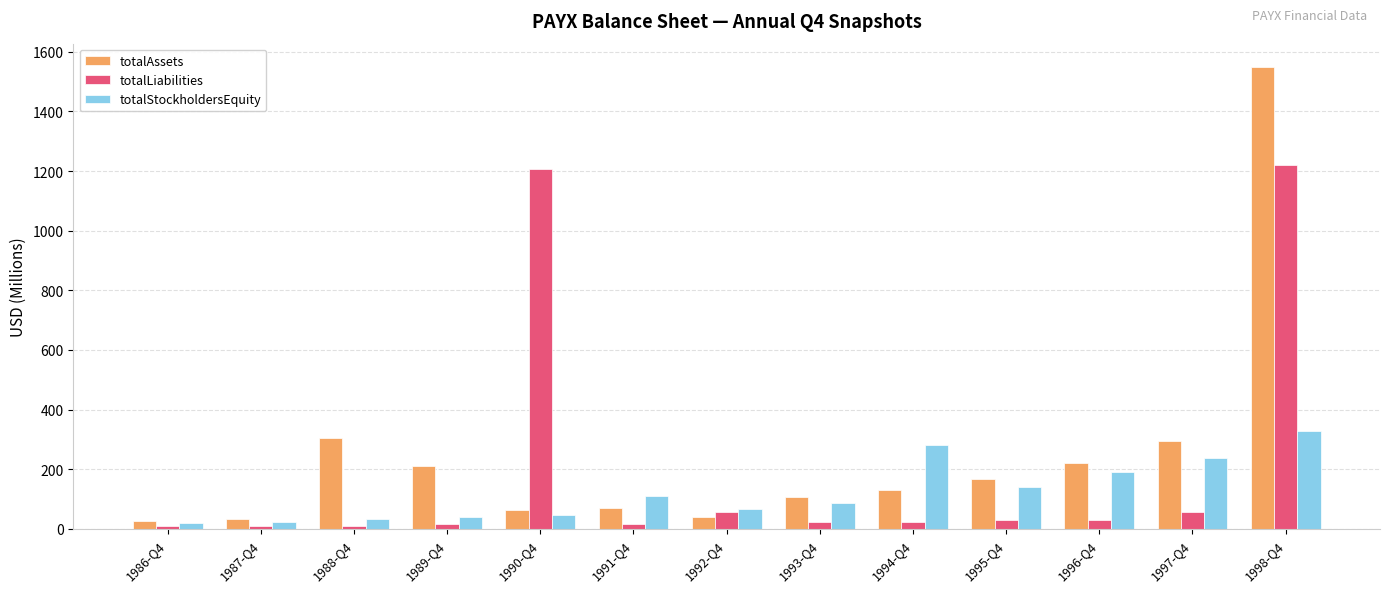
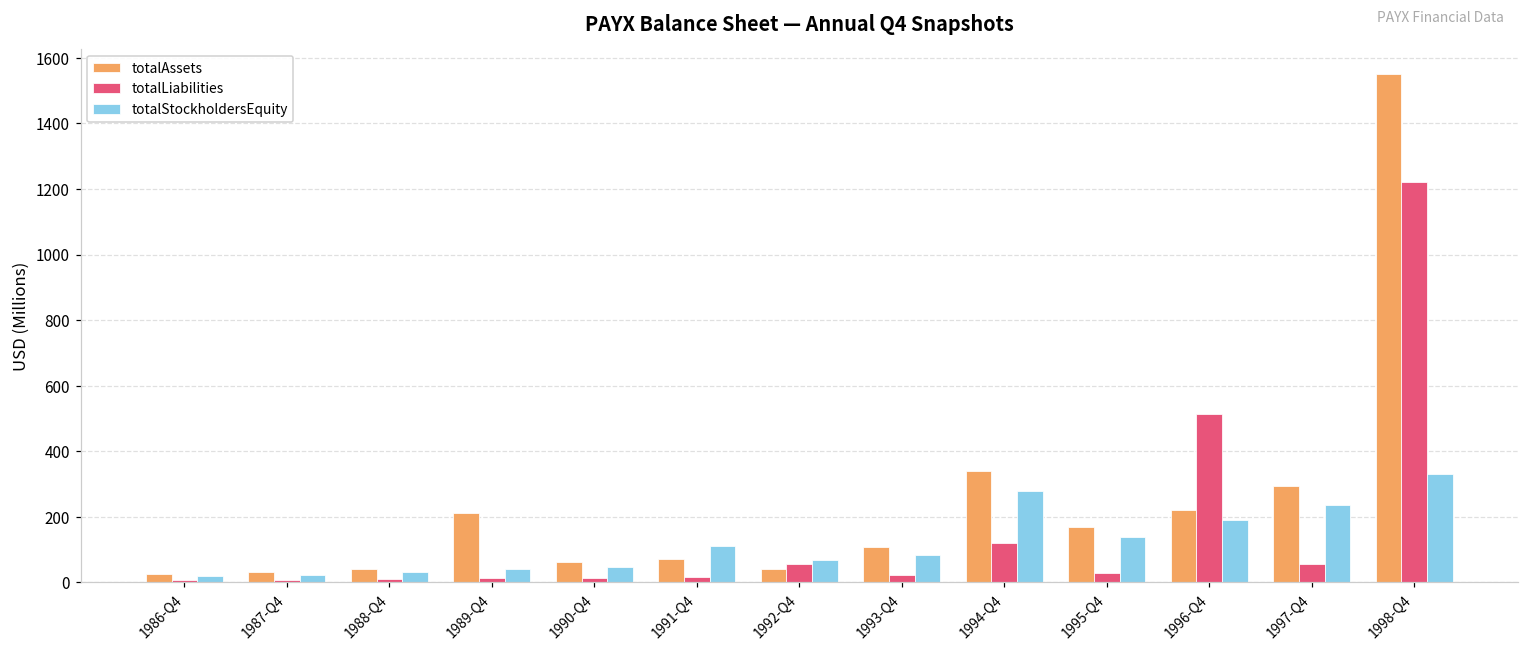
totalAssets, 1988-Q4: 300 -> 40
totalLiabilities, 1990-Q4: 1210 -> 10
totalAssets, 1994-Q4: 130 -> 340
totalLiabilities, 1994-Q4: 20 -> 120
totalLiabilities, 1996-Q4: 30 -> 510
